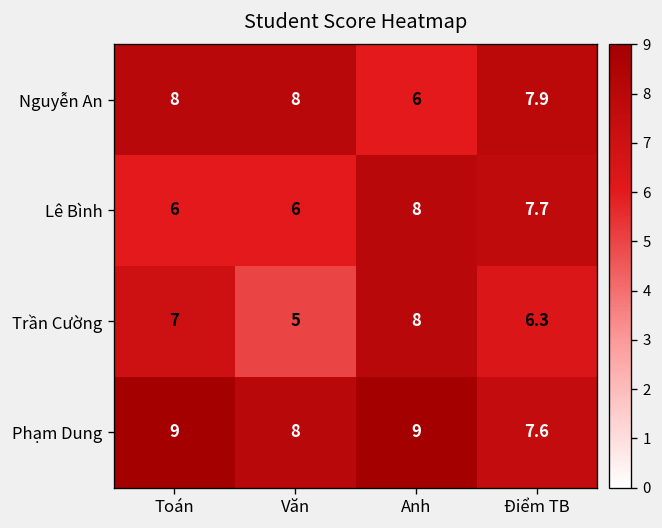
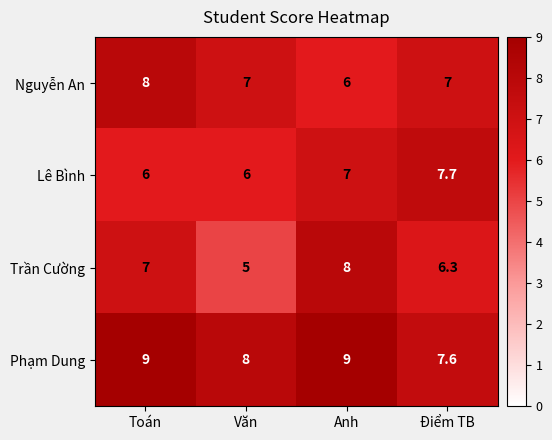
Nguyễn An, Văn: 8 -> 7
Nguyễn An, Điểm TB: 7.9 -> 7
Lê Bình, Anh: 8 -> 7
